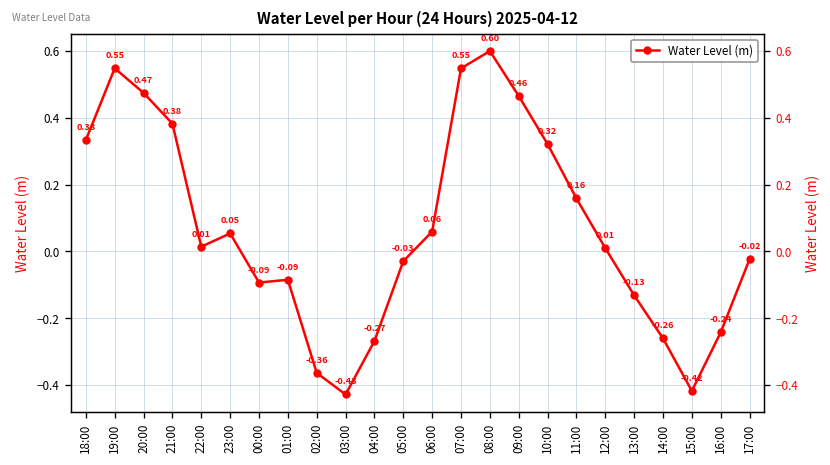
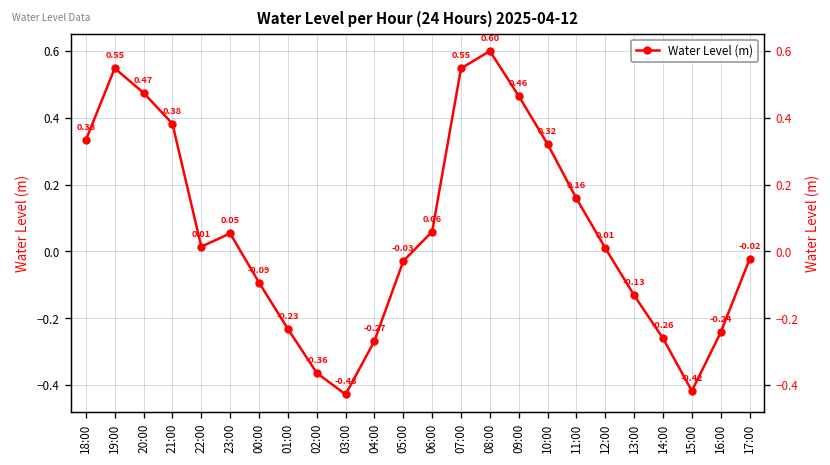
01:00: -0.09 -> -0.23
